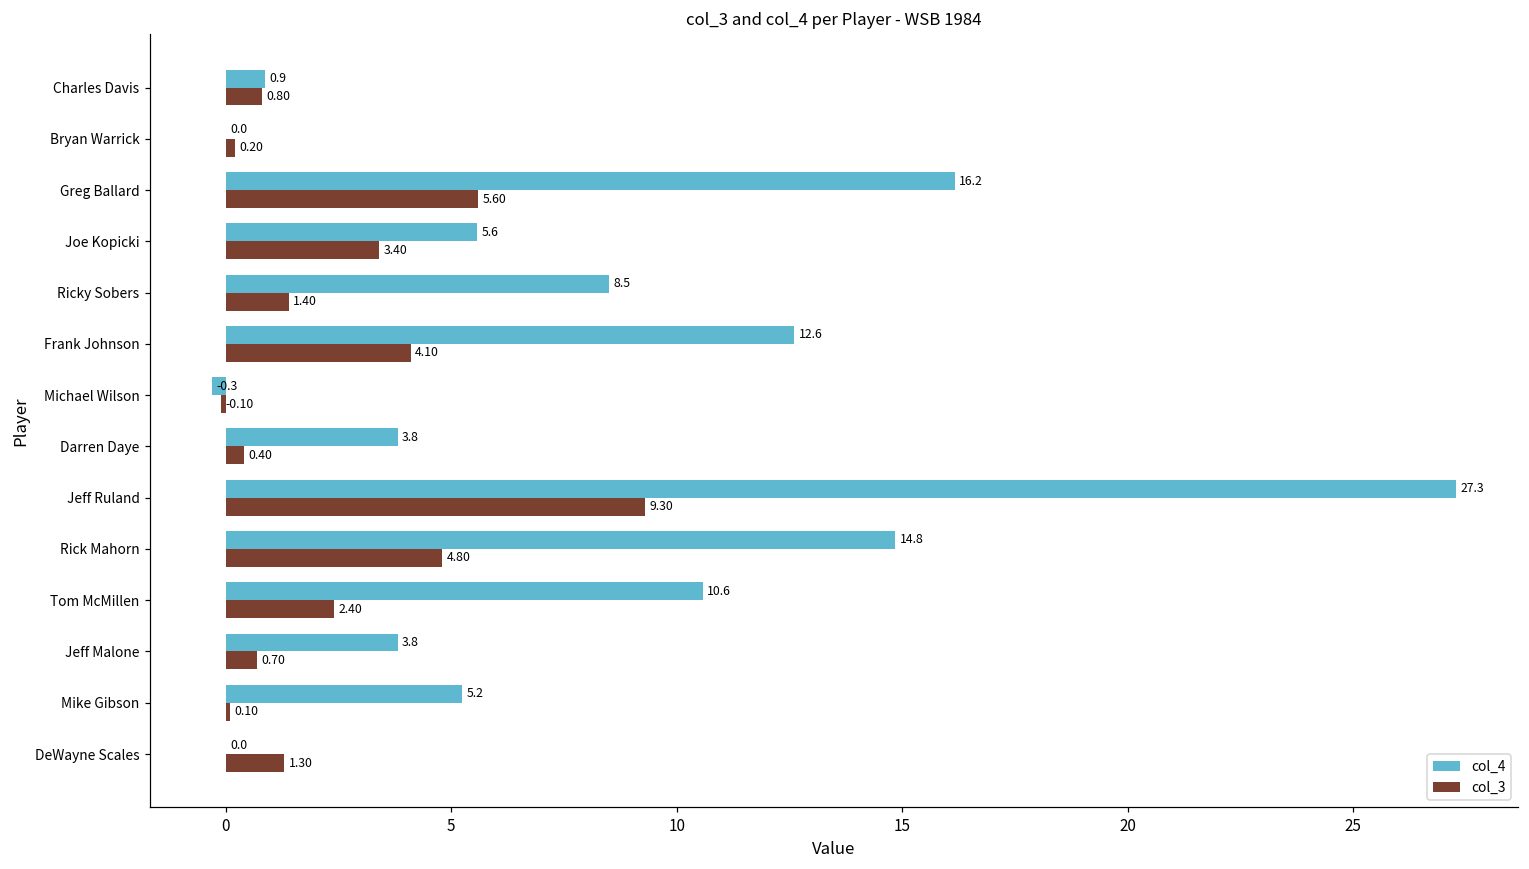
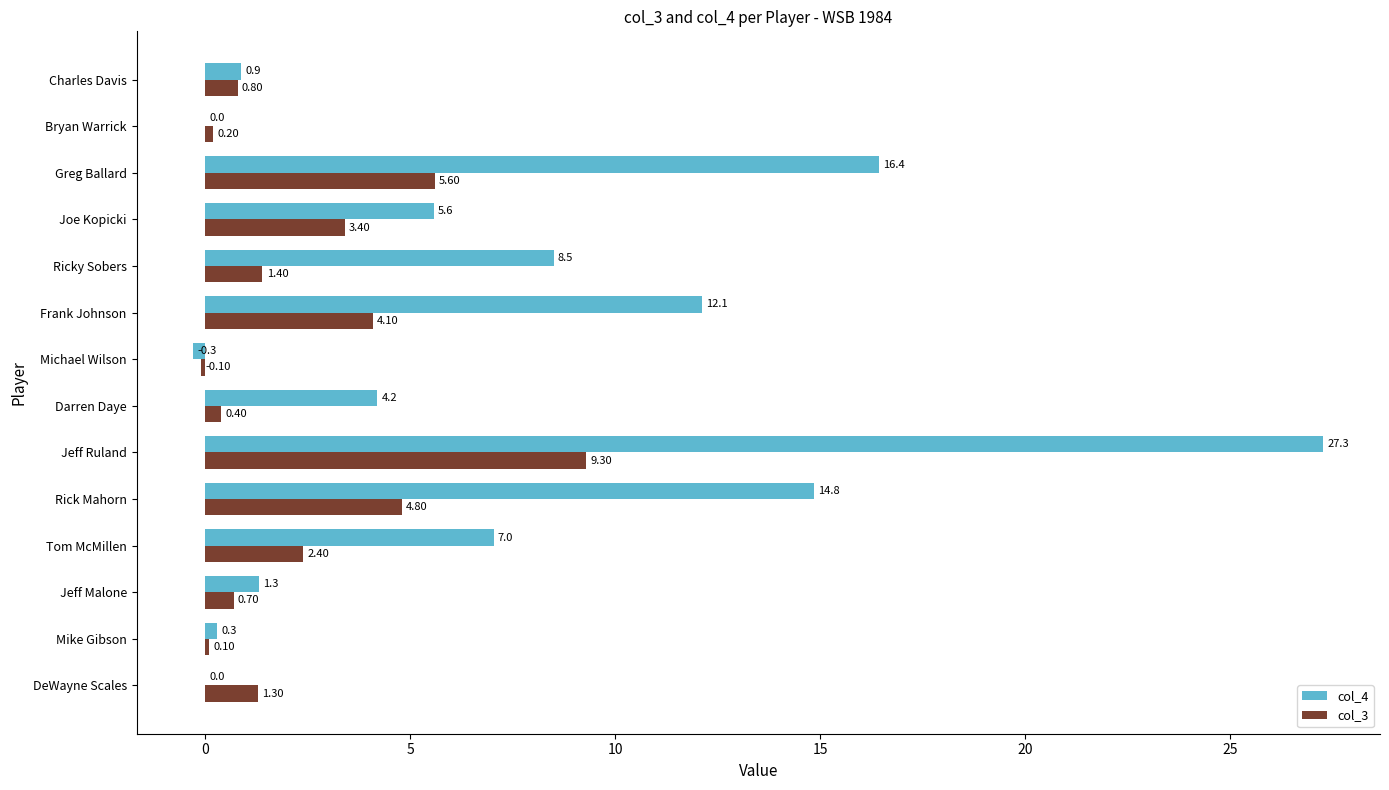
col_4, Greg Ballard: 16.2 -> 16.4
col_4, Frank Johnson: 12.6 -> 12.1
col_4, Darren Daye: 3.8 -> 4.2
col_4, Tom McMillen: 10.6 -> 7.0
col_4, Jeff Malone: 3.8 -> 1.3
col_4, Mike Gibson: 5.2 -> 0.3
